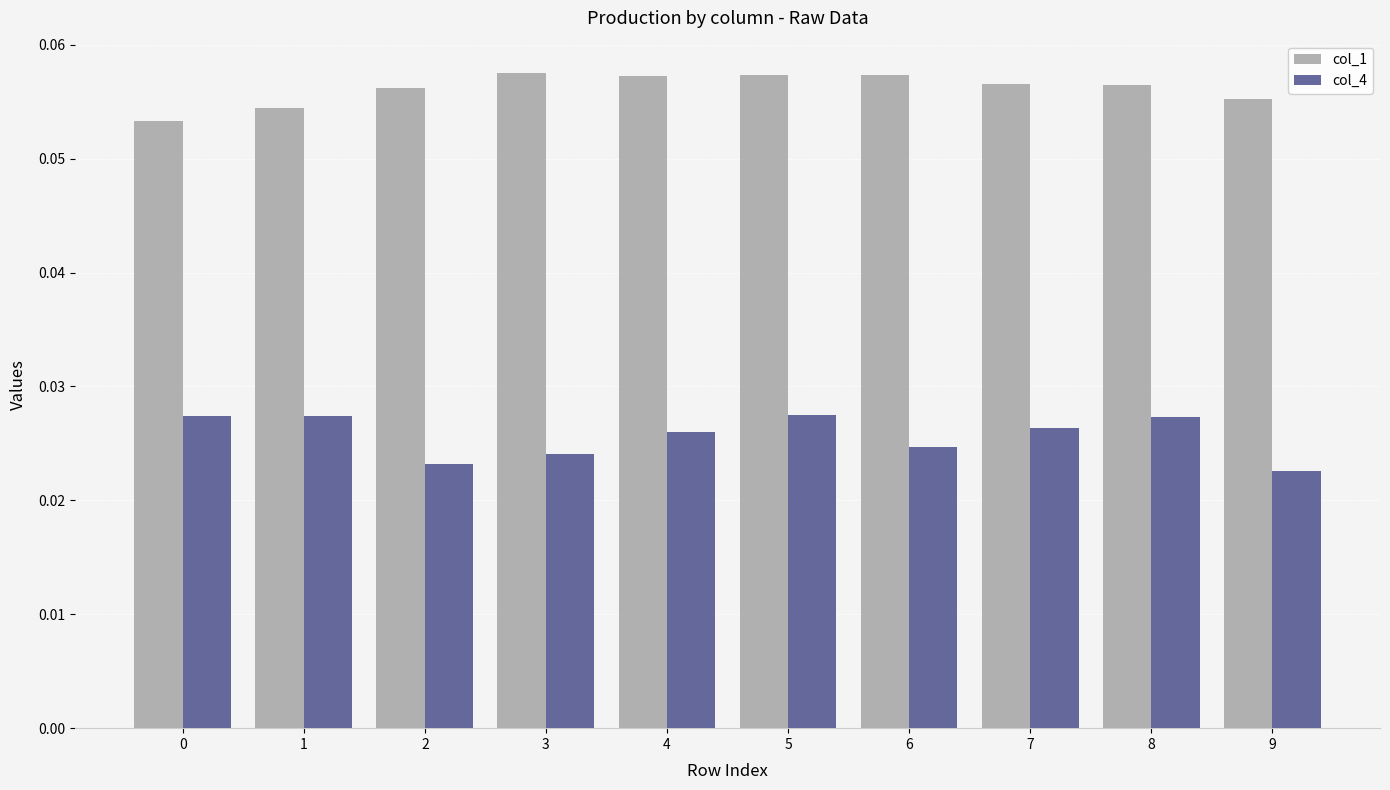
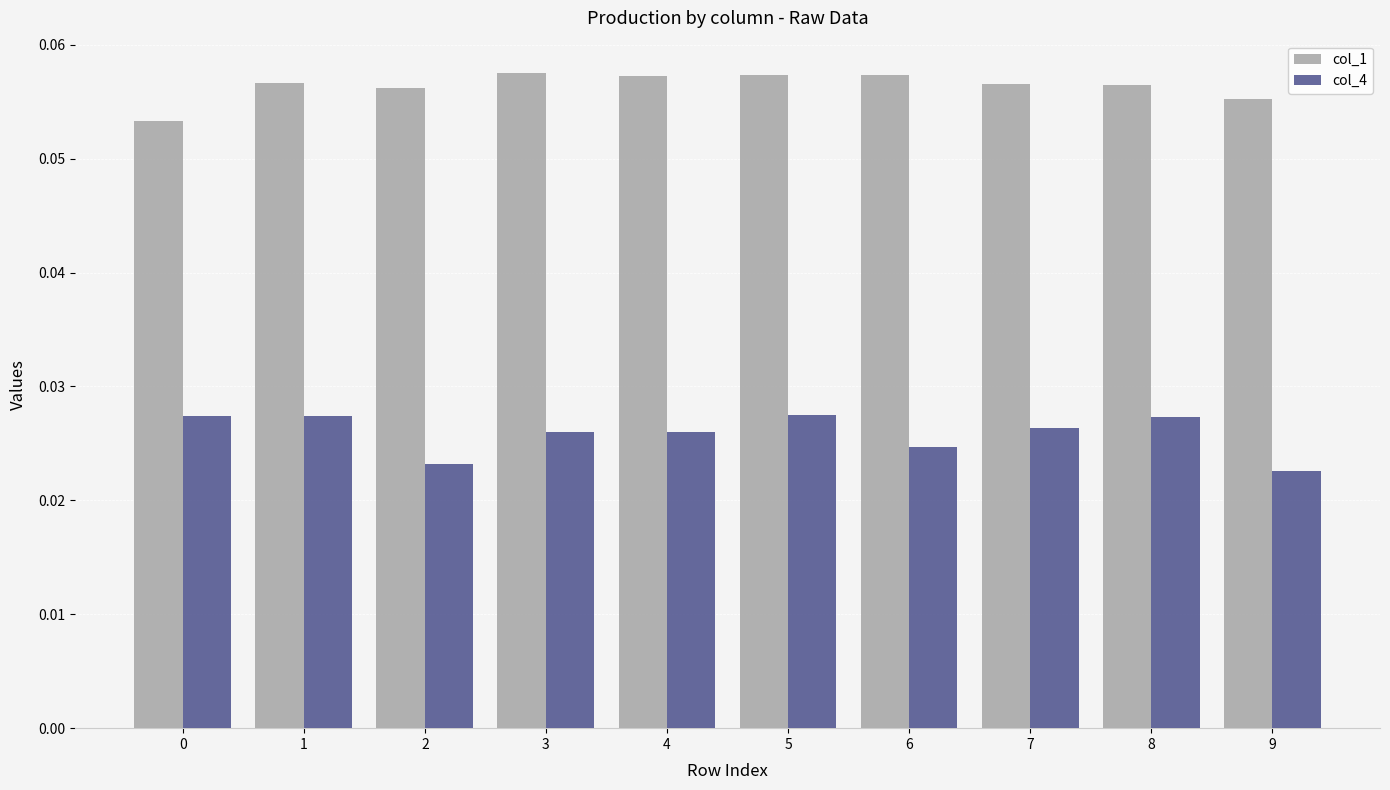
col_1, 1: 0.0545 -> 0.0567
col_4, 3: 0.0241 -> 0.0260
